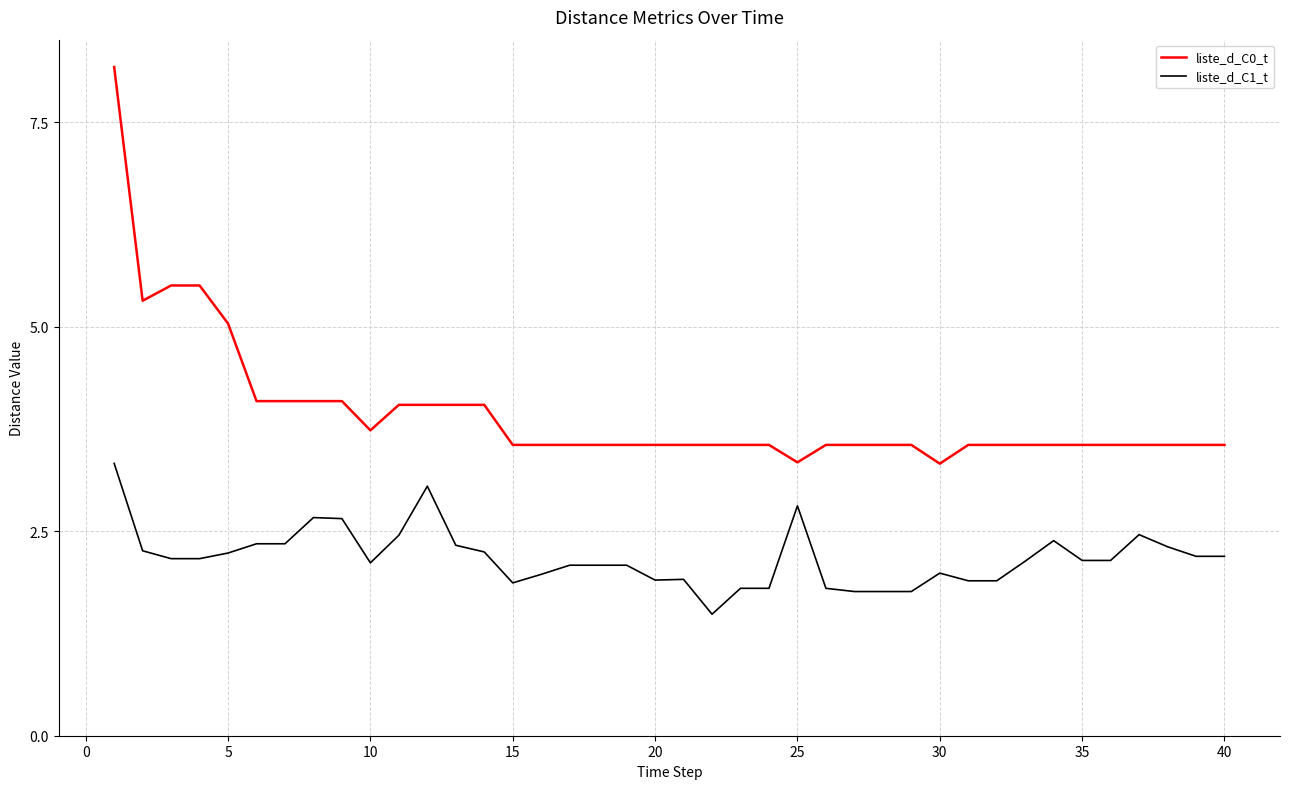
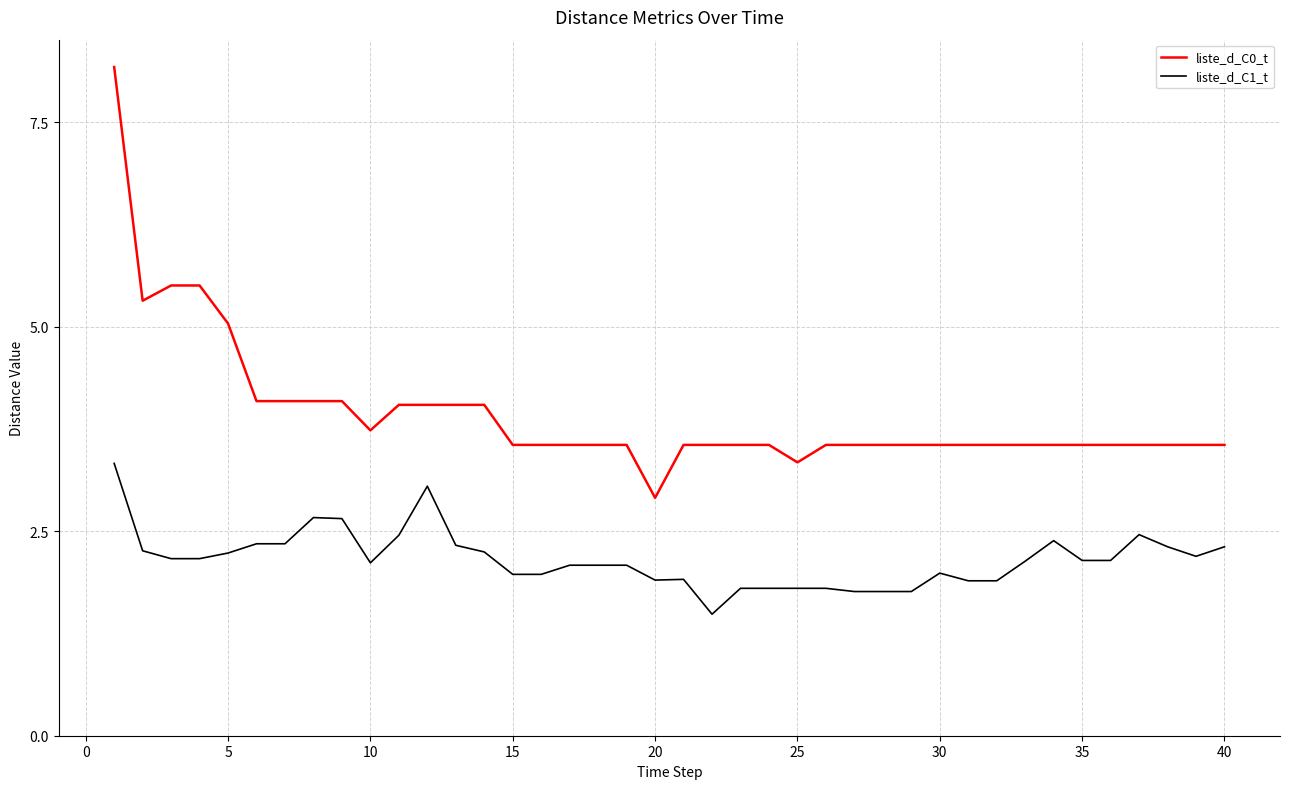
liste_d_C1_t, 15: 1.9 -> 2.0
liste_d_C0_t, 20: 3.6 -> 2.9
liste_d_C1_t, 25: 2.8 -> 1.8
liste_d_C0_t, 30: 3.3 -> 3.6
liste_d_C1_t, 40: 2.2 -> 2.3
